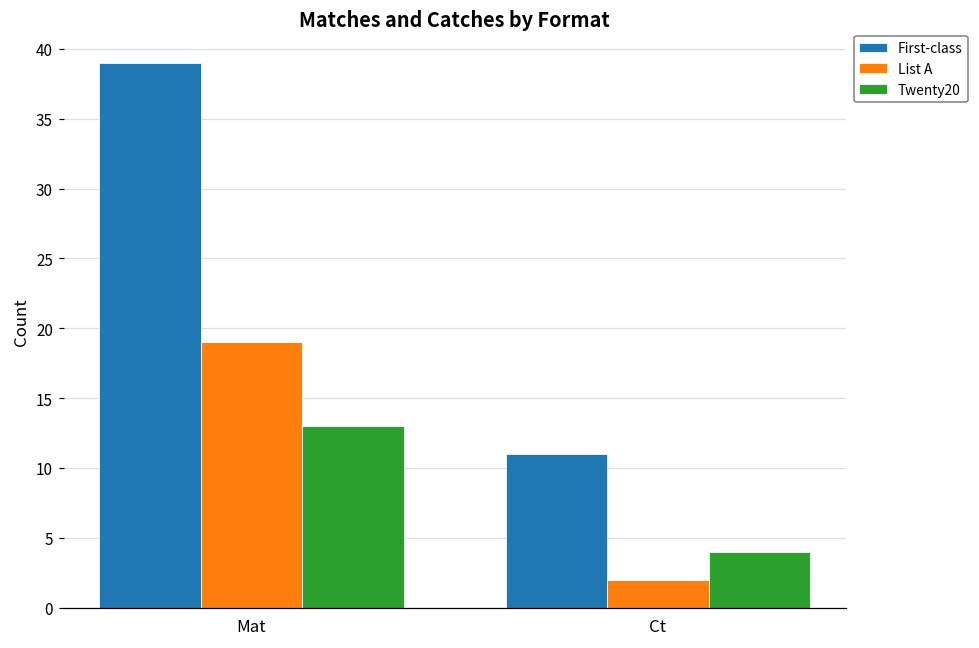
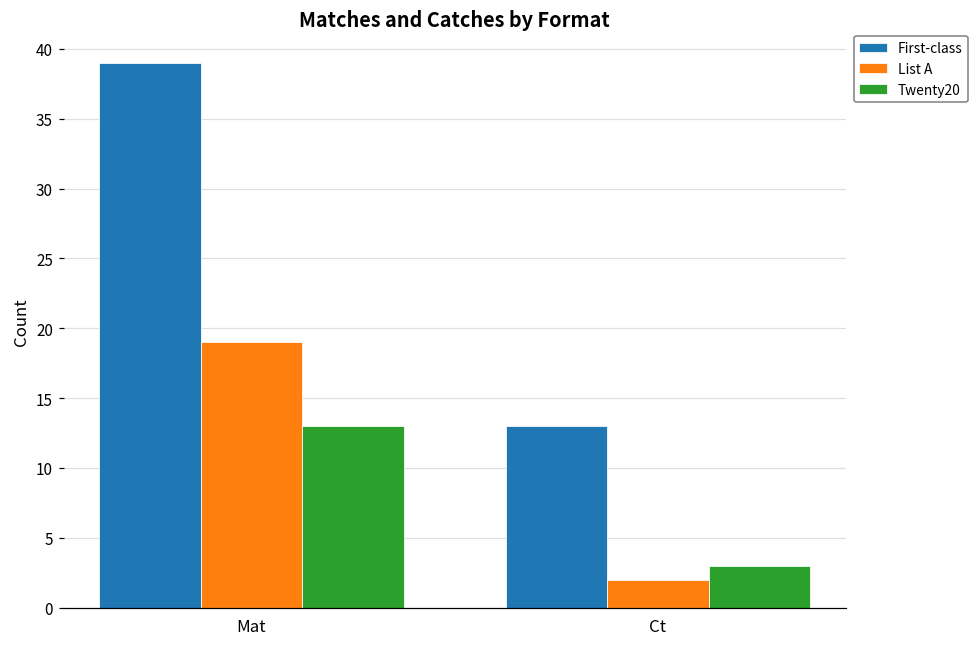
First-class, Ct: 11 -> 13
Twenty20, Ct: 4 -> 3
